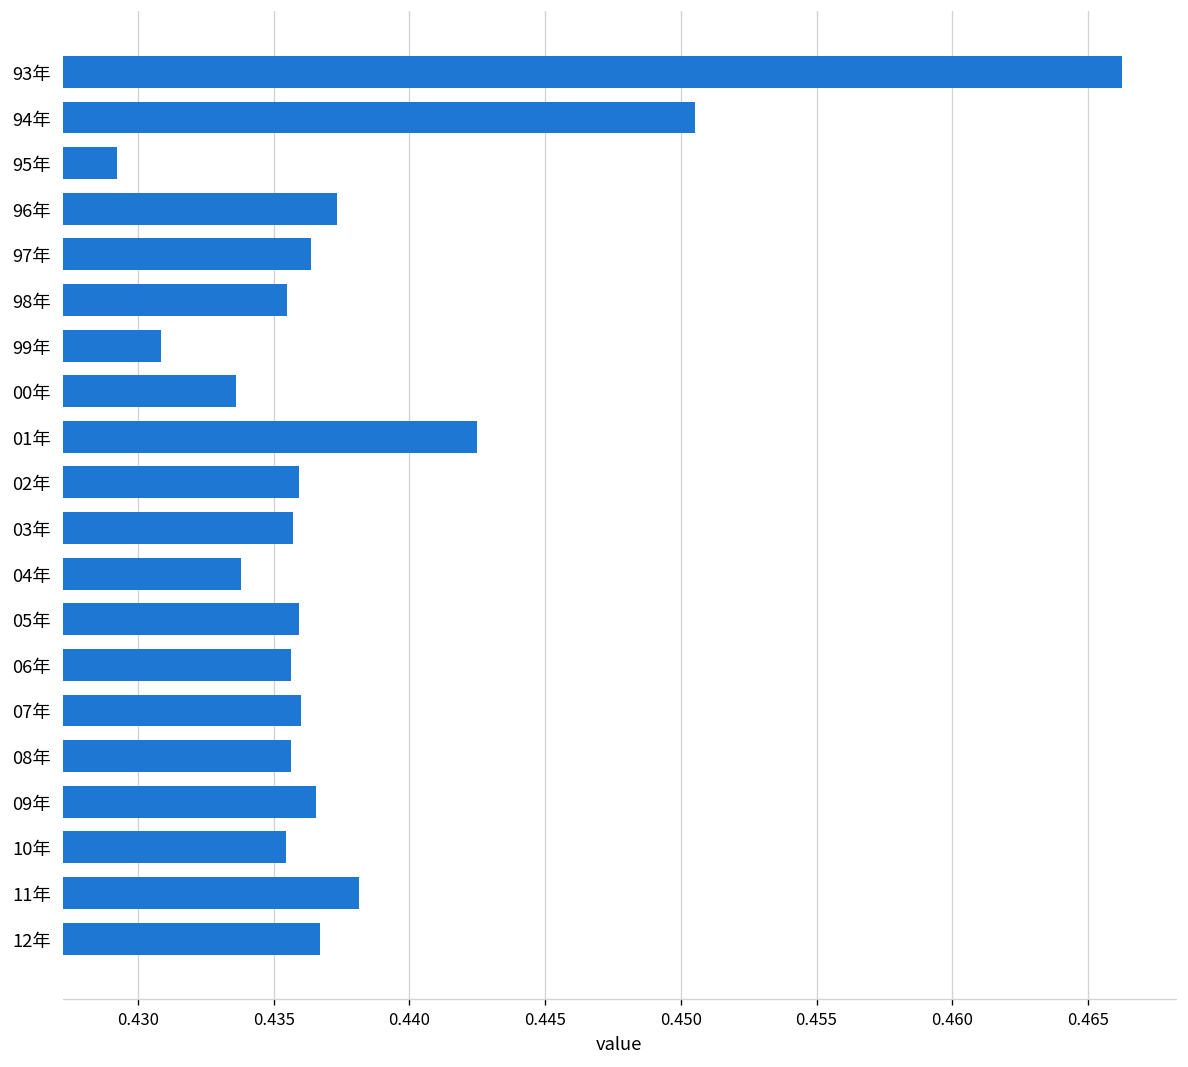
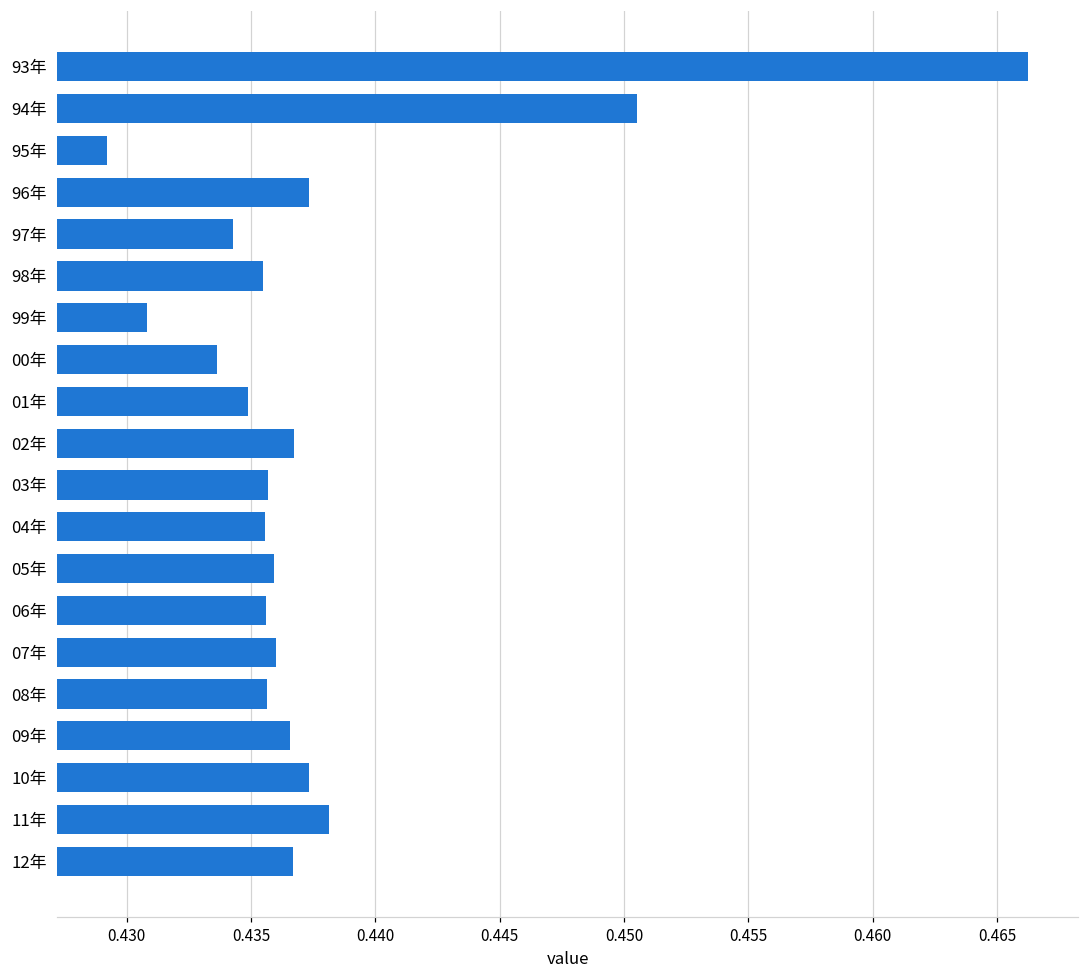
97年: 0.4364 -> 0.4343
01年: 0.4425 -> 0.4349
02年: 0.4359 -> 0.4367
04年: 0.4338 -> 0.4356
10年: 0.4355 -> 0.4373
